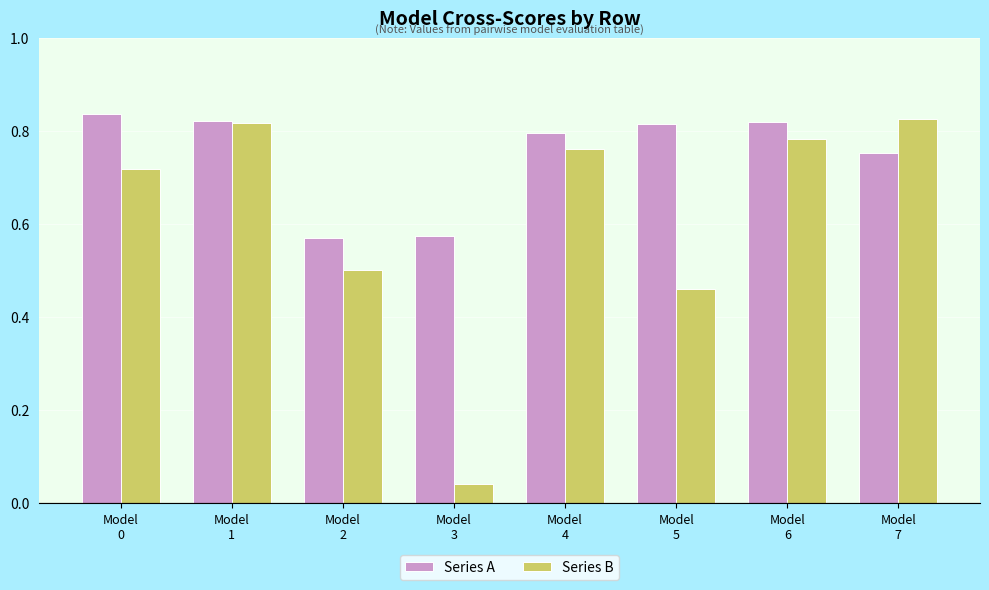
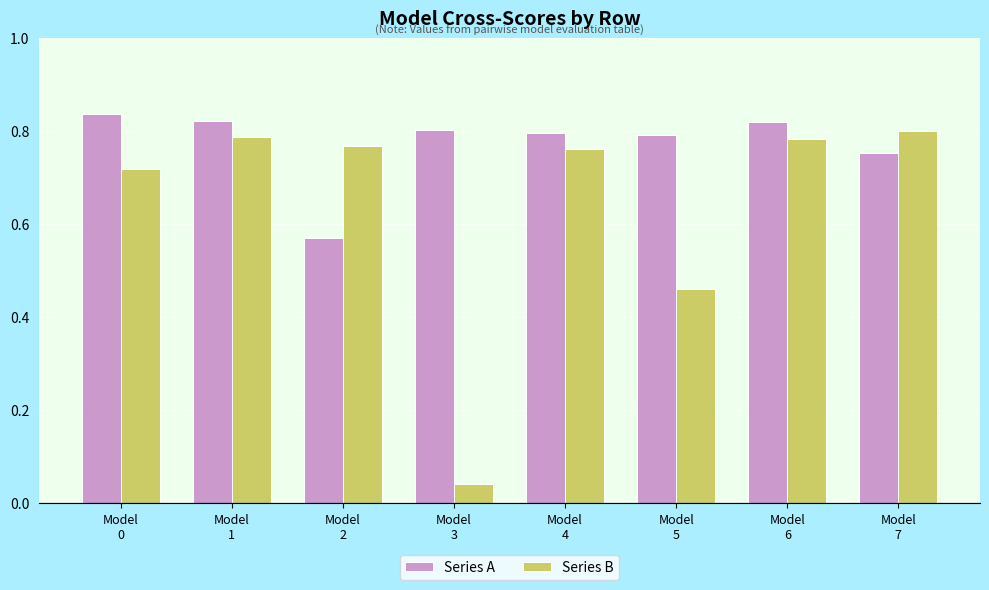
Series B, Model 1: 0.82 -> 0.79
Series B, Model 2: 0.50 -> 0.77
Series A, Model 3: 0.57 -> 0.80
Series A, Model 5: 0.82 -> 0.79
Series B, Model 7: 0.83 -> 0.80
